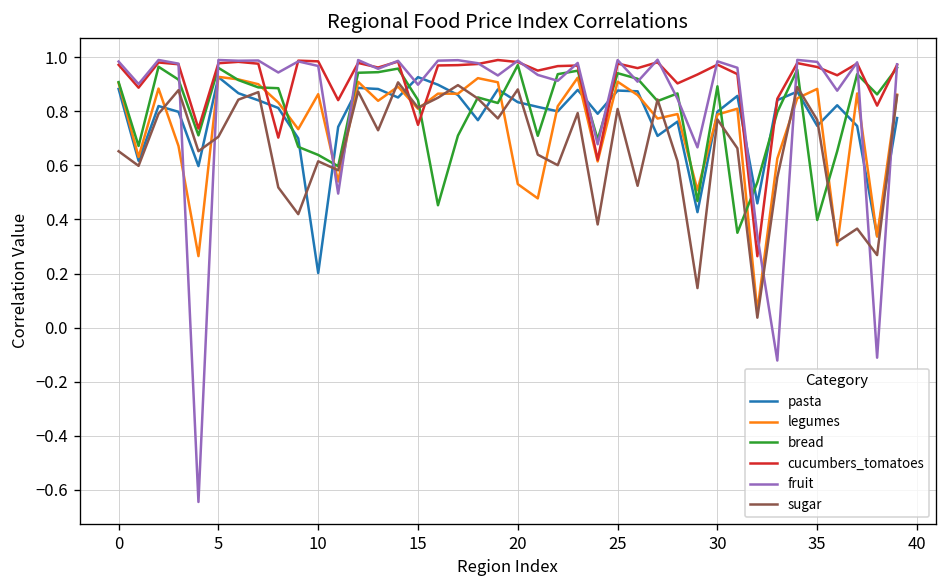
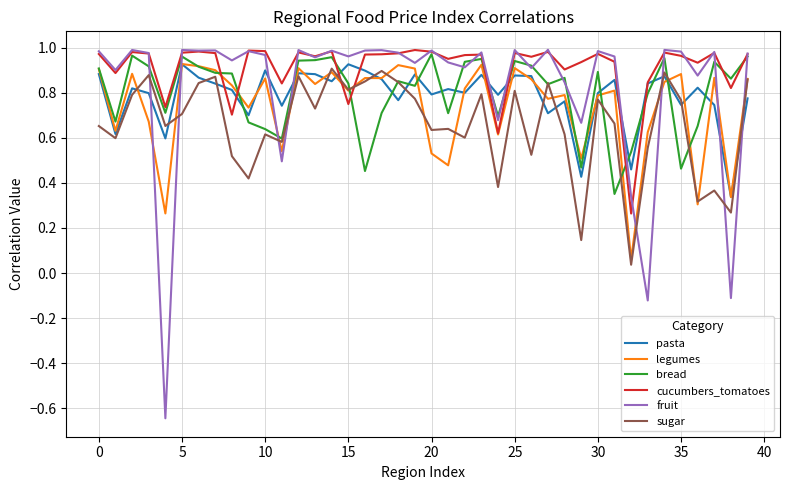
pasta, 10: 0.20 -> 0.90
fruit, 15: 0.90 -> 0.96
pasta, 20: 0.83 -> 0.79
sugar, 20: 0.88 -> 0.63
bread, 35: 0.40 -> 0.46
